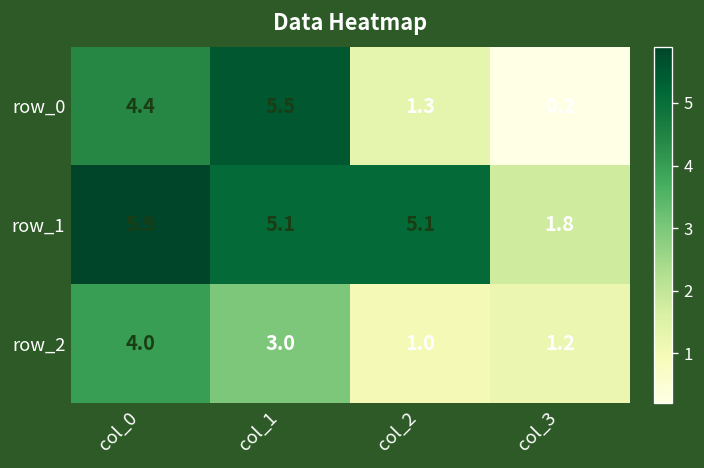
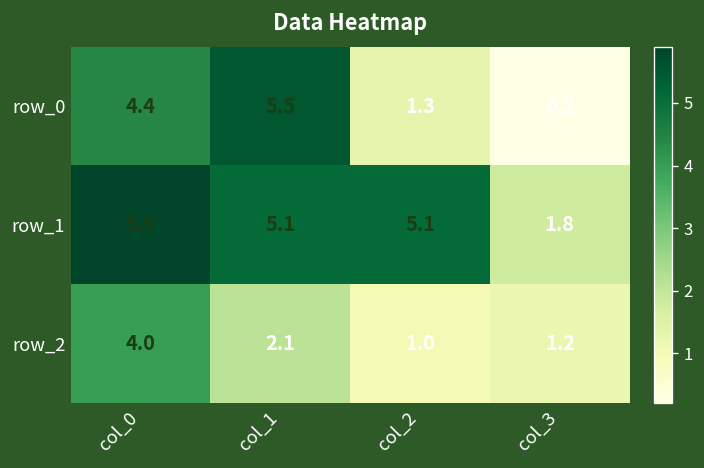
row_2, col_1: 3.0 -> 2.1
